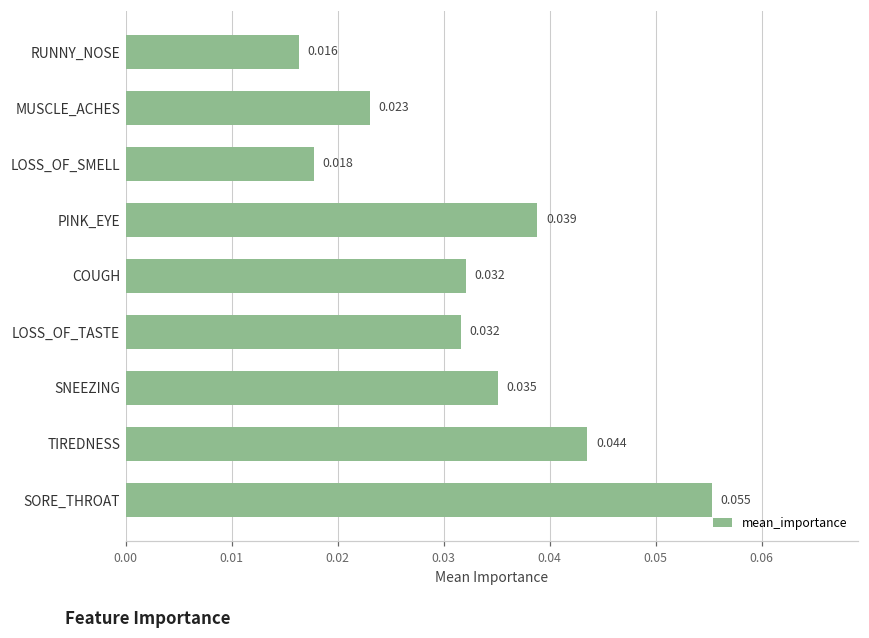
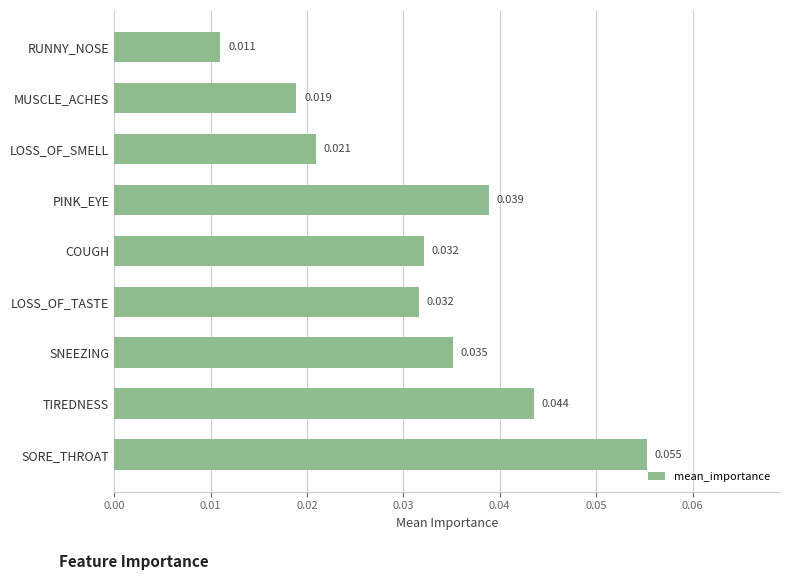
RUNNY_NOSE: 0.016 -> 0.011
MUSCLE_ACHES: 0.023 -> 0.019
LOSS_OF_SMELL: 0.018 -> 0.021
